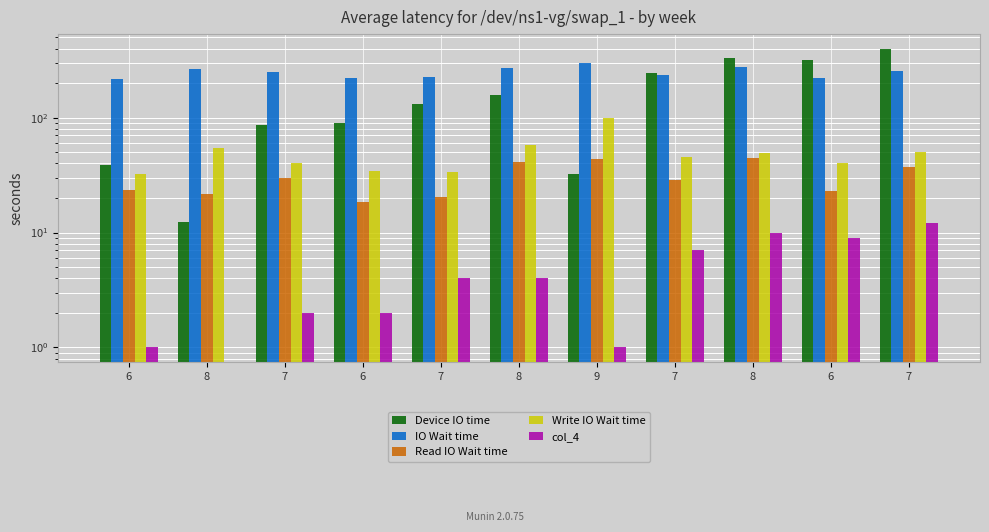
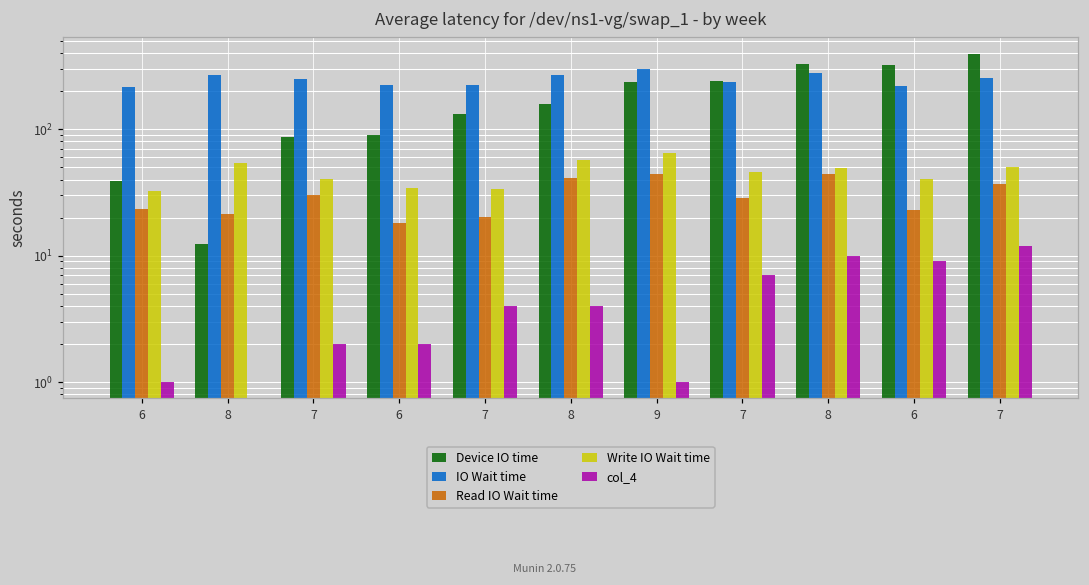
Device IO time, 9: 32 -> 240
Write IO Wait time, 9: 100 -> 70
